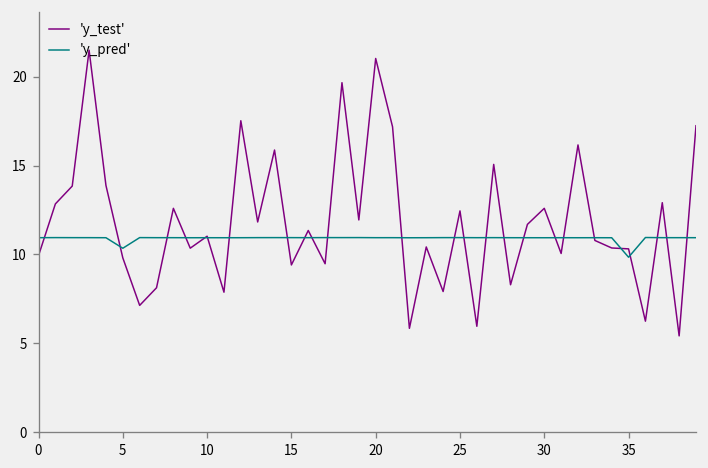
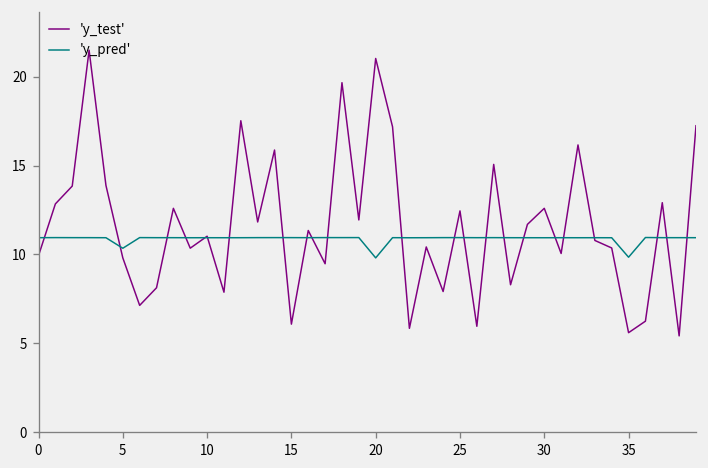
'y_test', 15: 9.4 -> 6.1
'y_pred', 20: 10.9 -> 9.8
'y_test', 35: 10.3 -> 5.6
